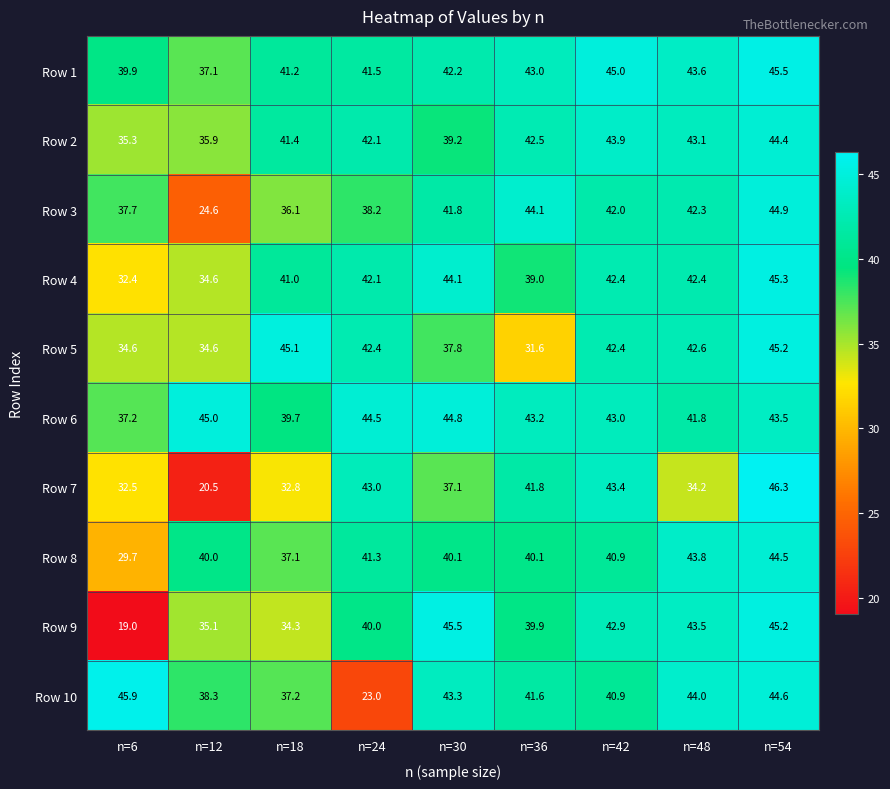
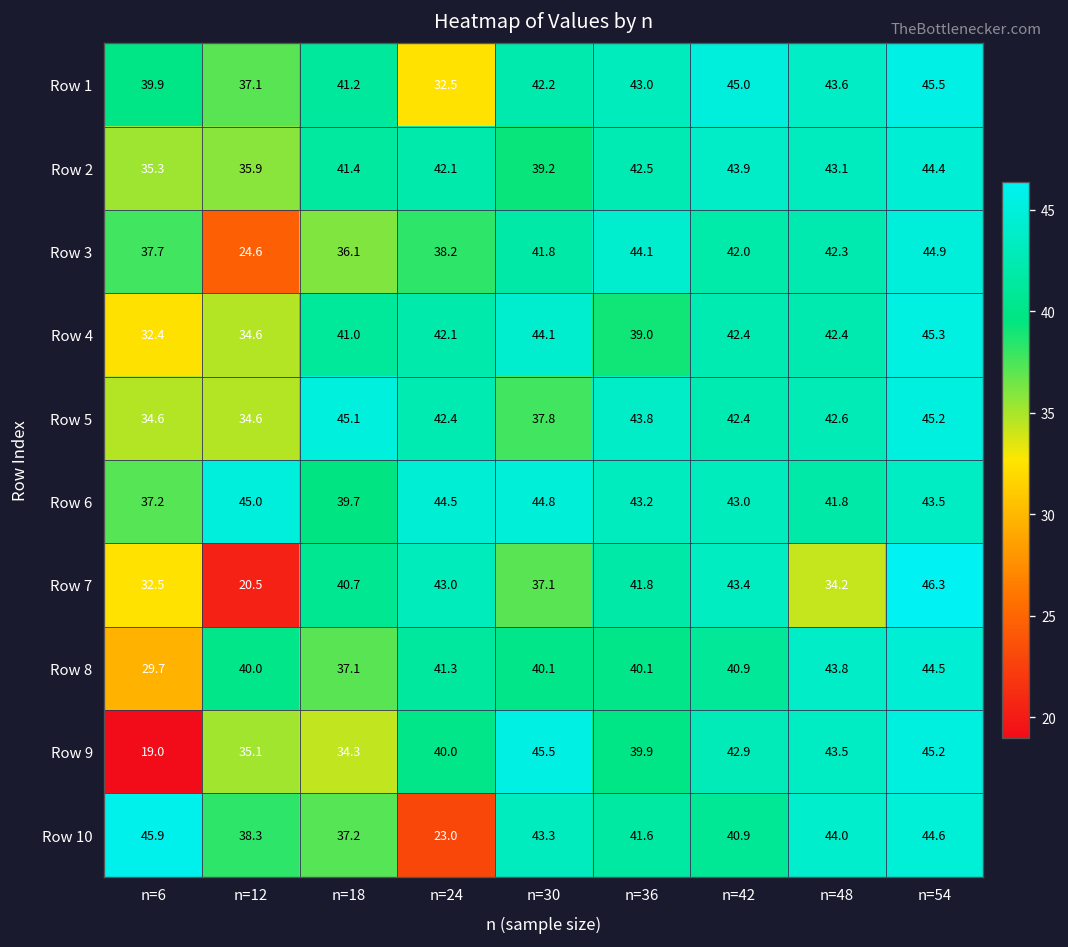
Row 1, n=24: 41.5 -> 32.5
Row 5, n=36: 31.6 -> 43.8
Row 7, n=18: 32.8 -> 40.7
